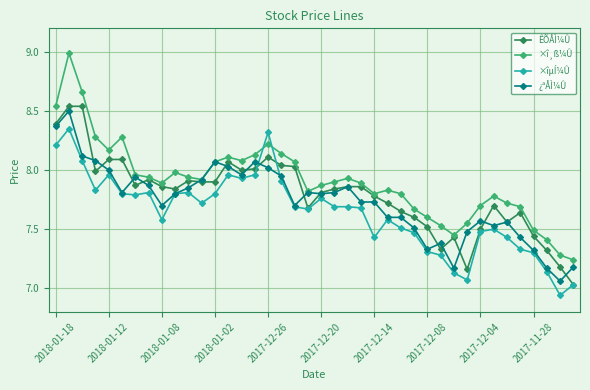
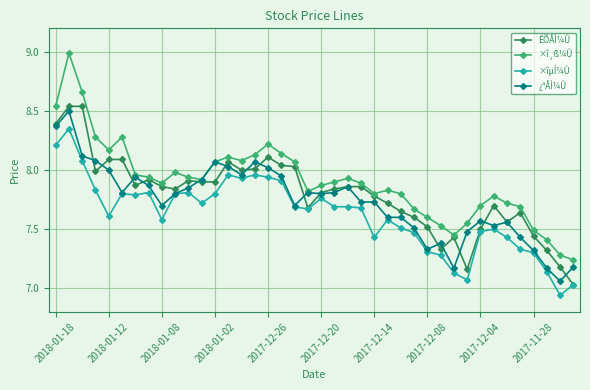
×îµÍ¼Û, 2018-01-12: 7.96 -> 7.61
×îµÍ¼Û, 2017-12-26: 8.32 -> 7.94
